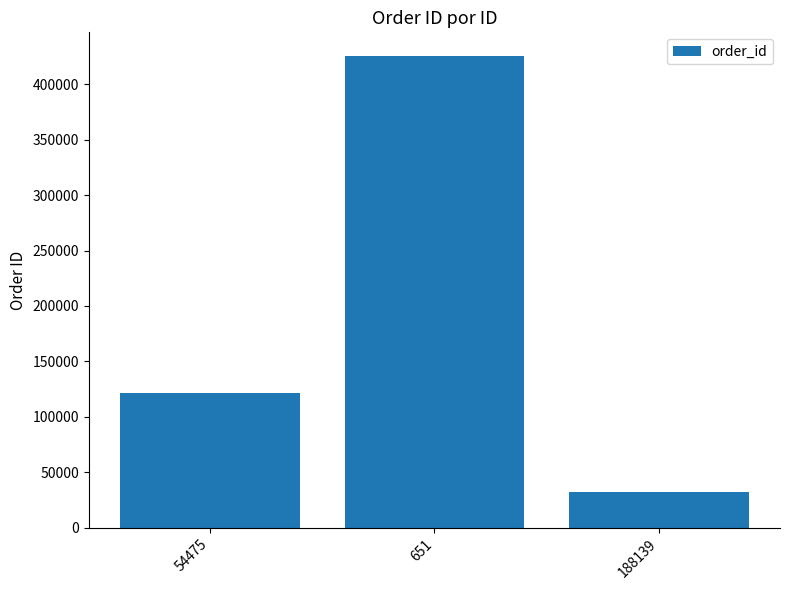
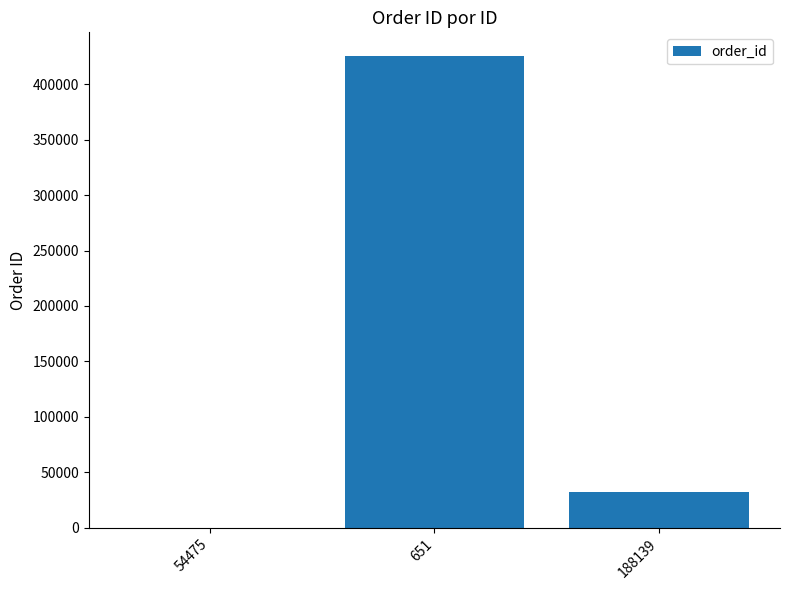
54475: 122000 -> 0
